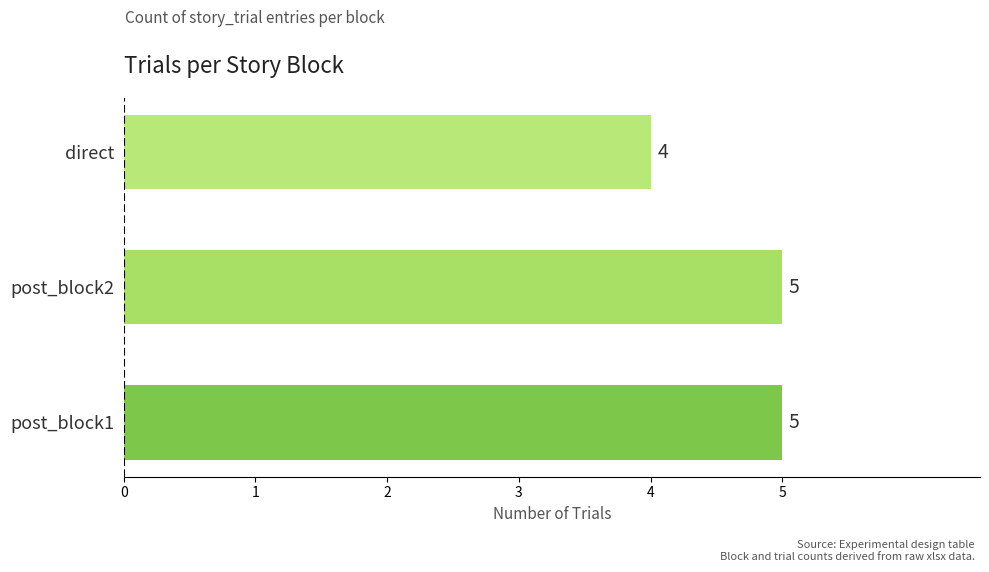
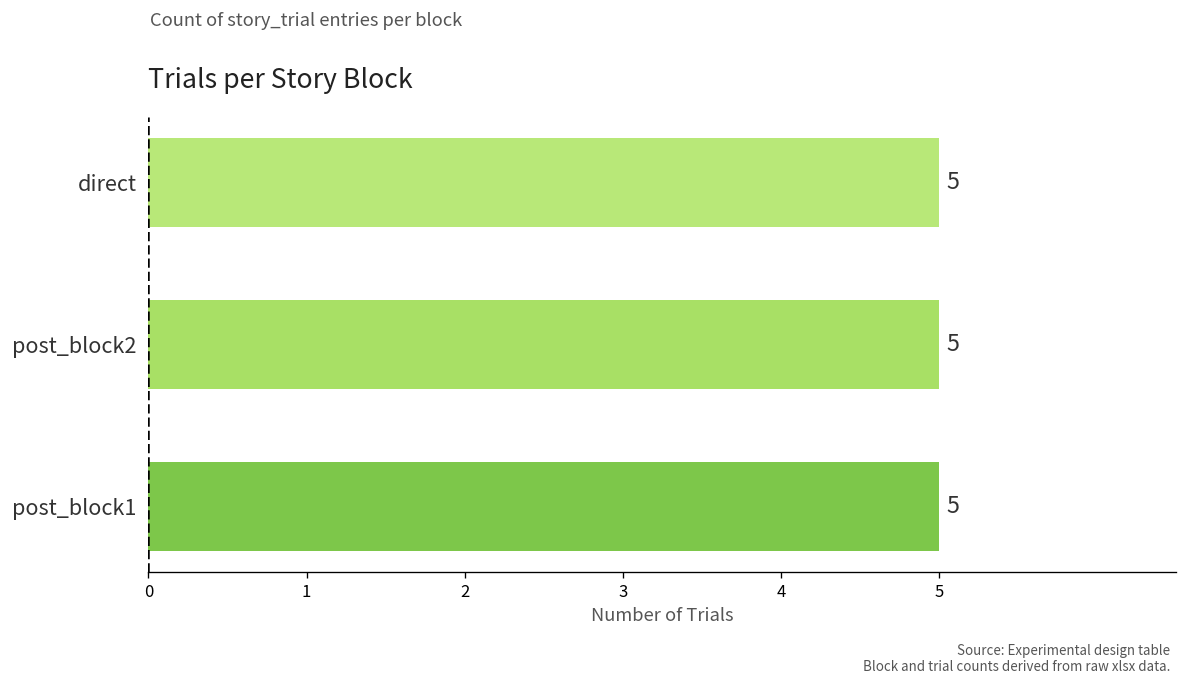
direct: 4 -> 5
